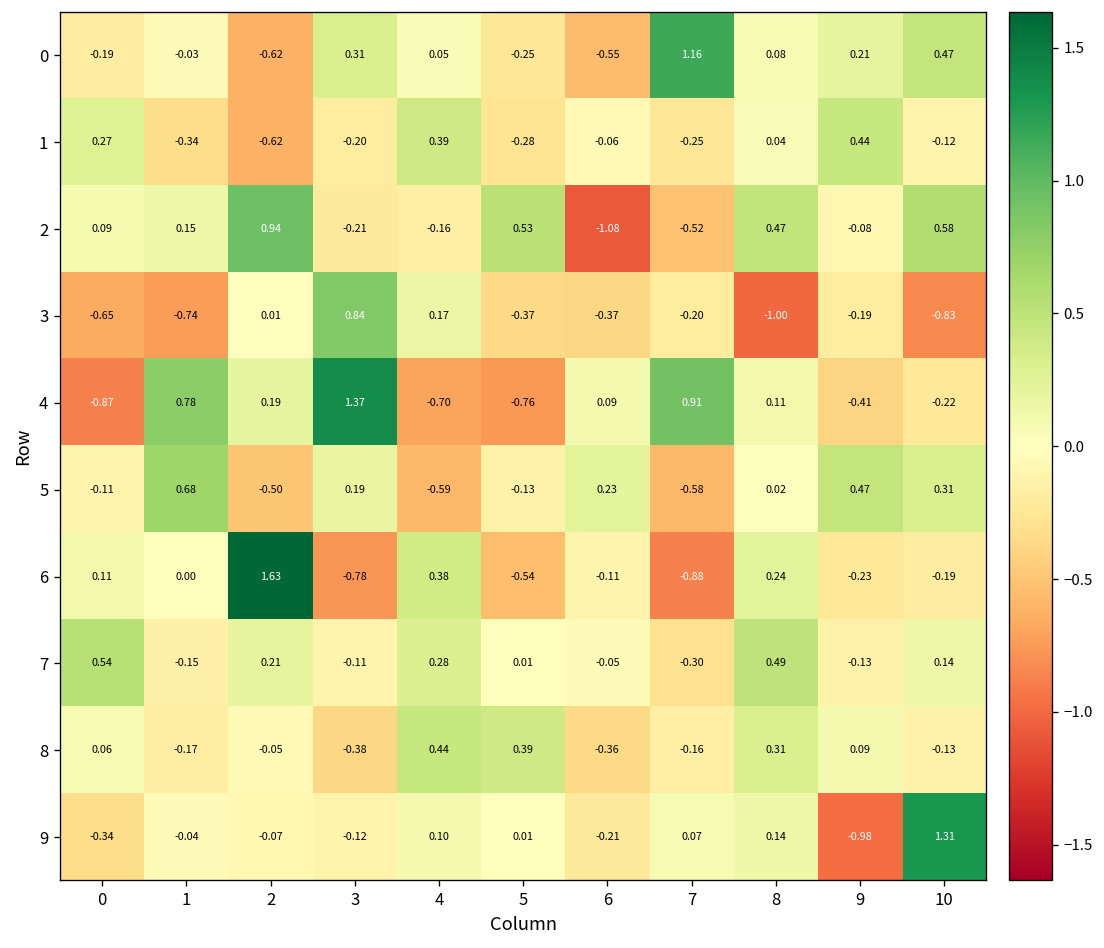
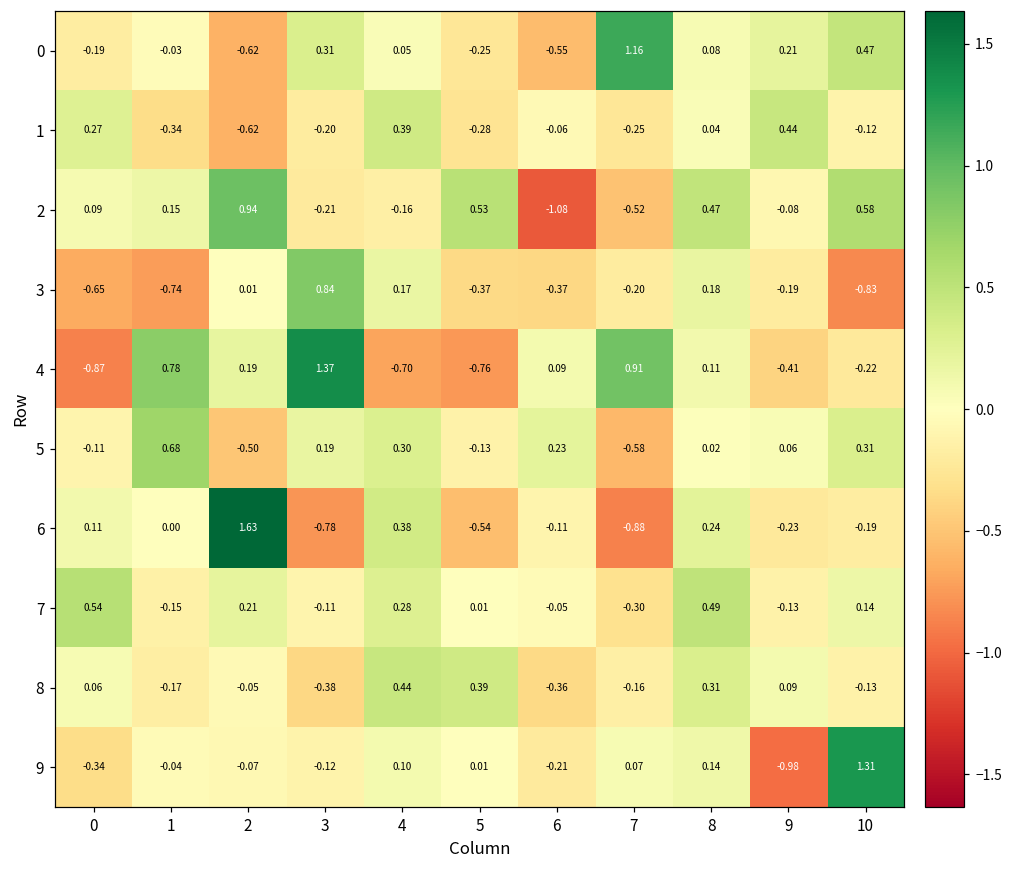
3, 8: -1.00 -> 0.18
5, 4: -0.59 -> 0.30
5, 9: 0.47 -> 0.06
